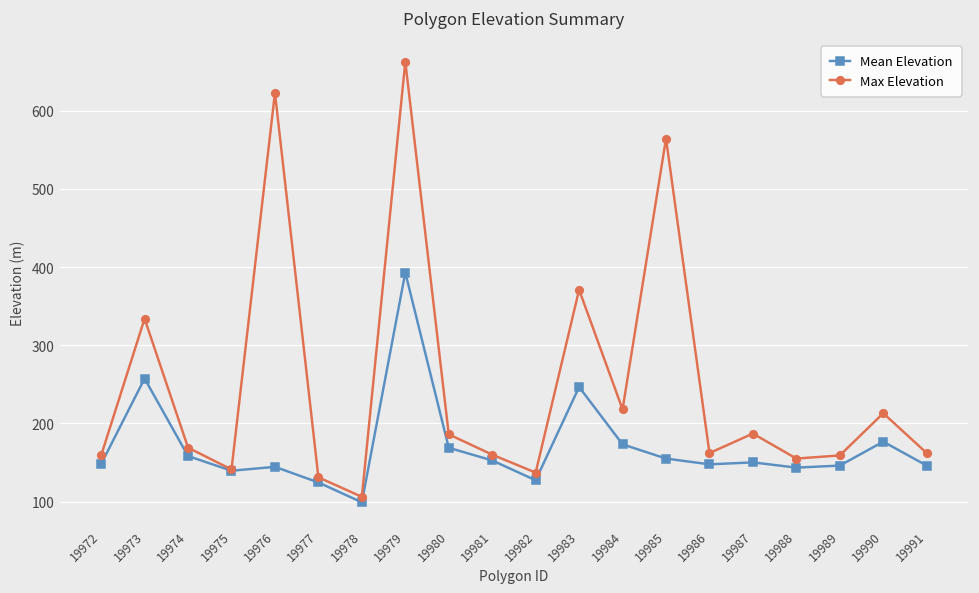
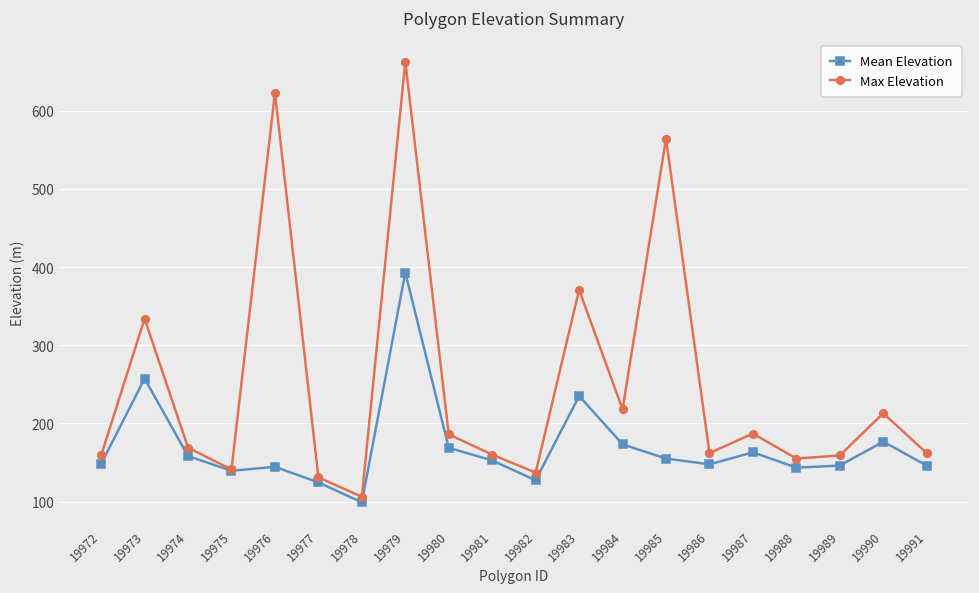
Mean Elevation, 19983: 250 -> 240
Mean Elevation, 19987: 150 -> 160
